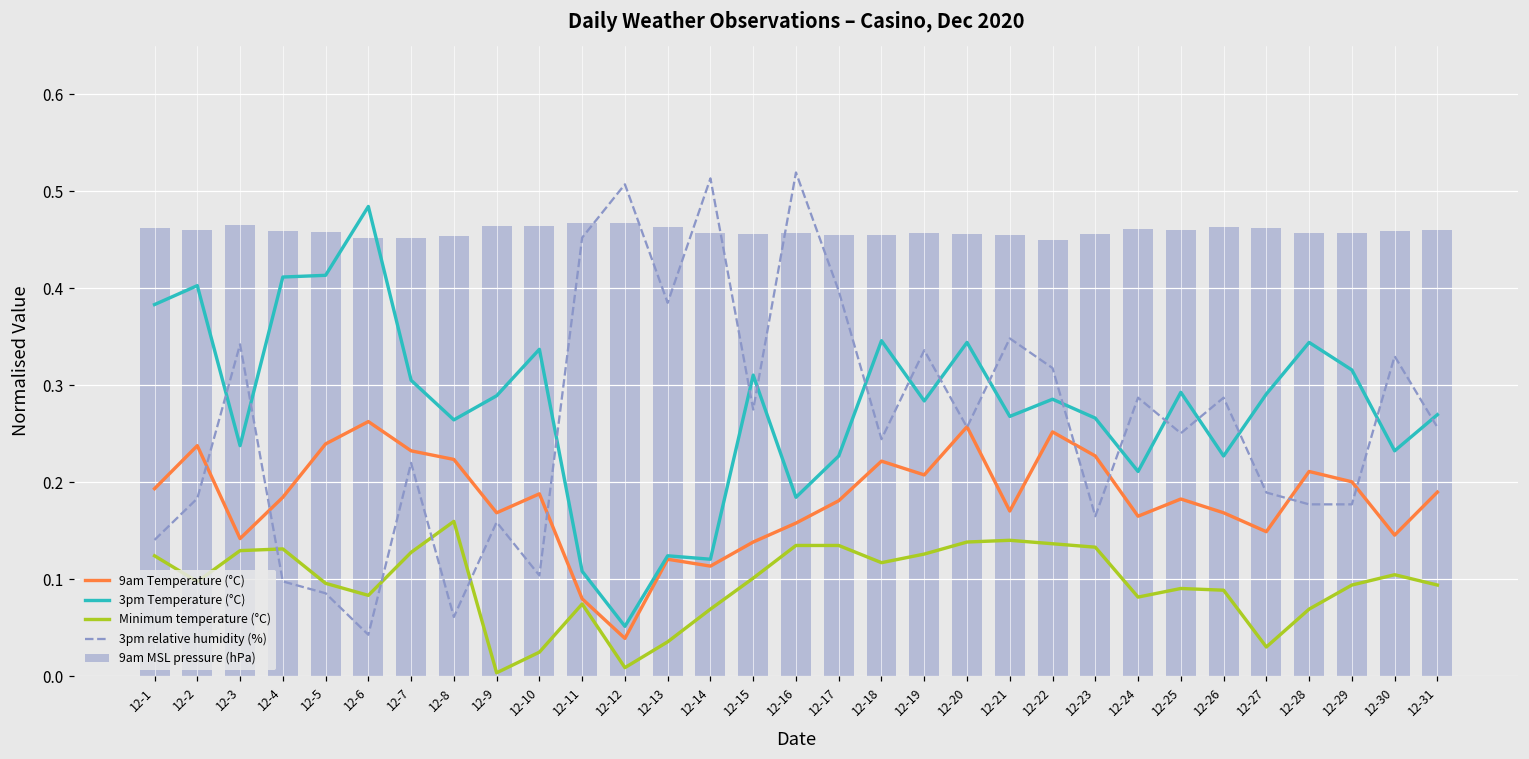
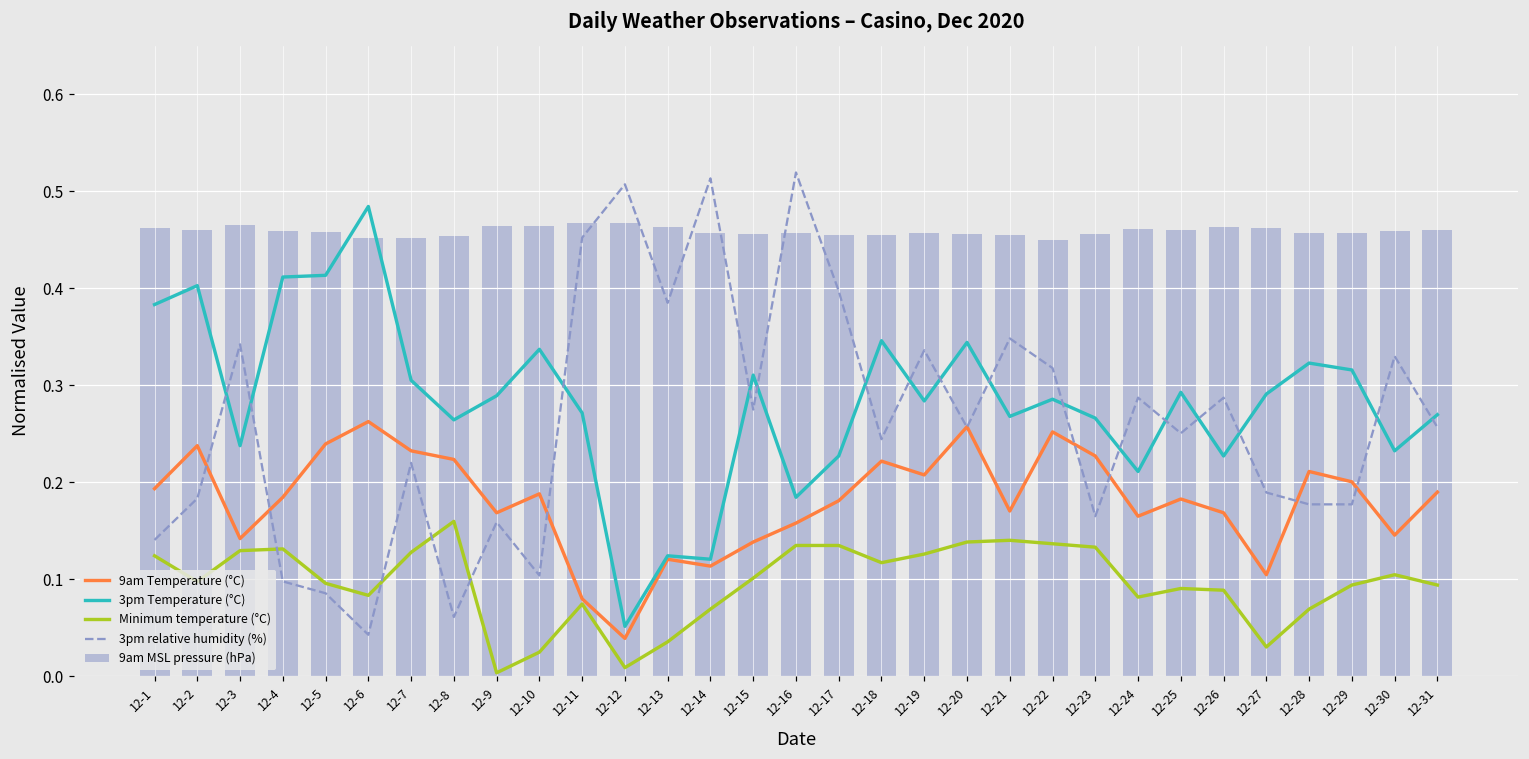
3pm Temperature (°C), 12-11: 0.11 -> 0.27
9am Temperature (°C), 12-27: 0.15 -> 0.10
3pm Temperature (°C), 12-28: 0.34 -> 0.32
